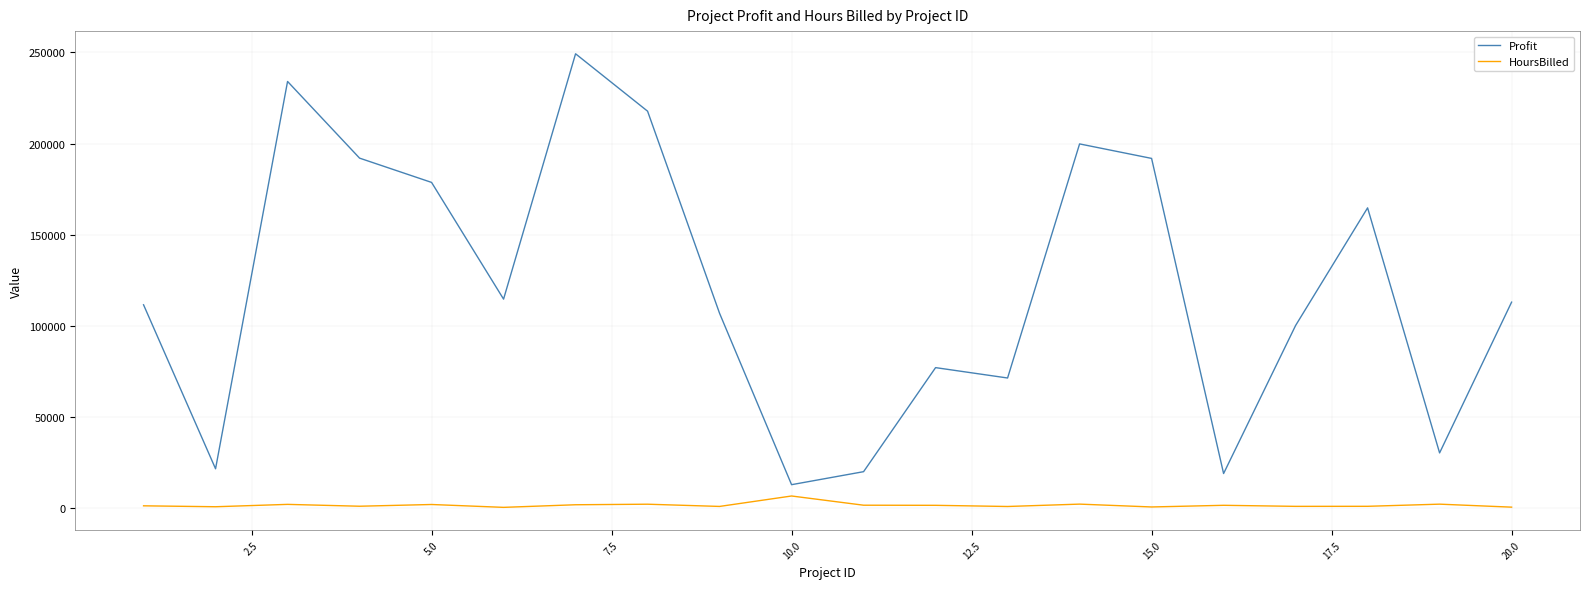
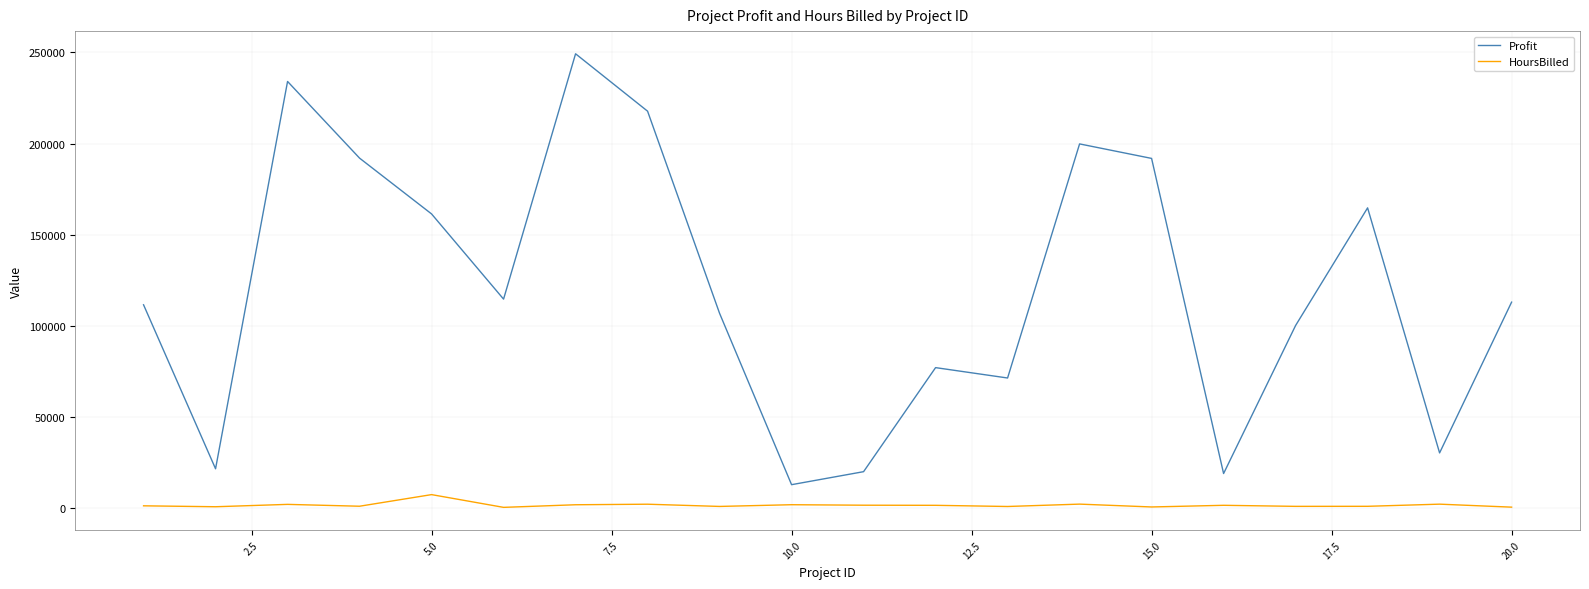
Profit, 5.0: 179000 -> 161000
HoursBilled, 5.0: 2000 -> 7000
HoursBilled, 10.0: 6000 -> 2000
